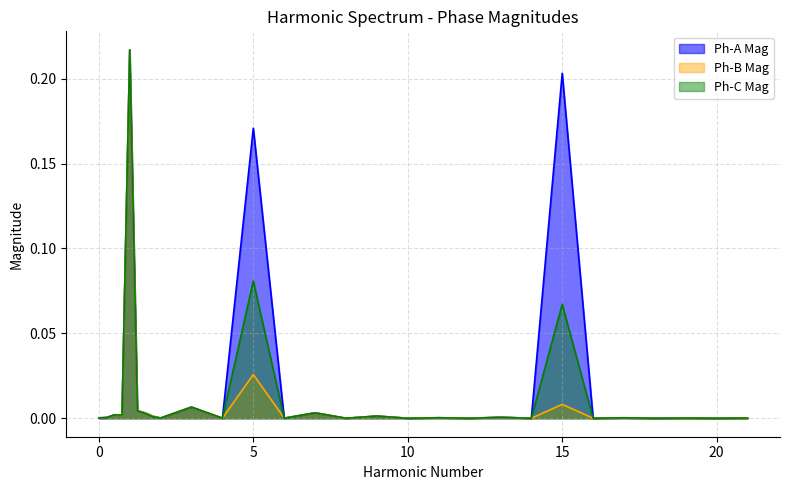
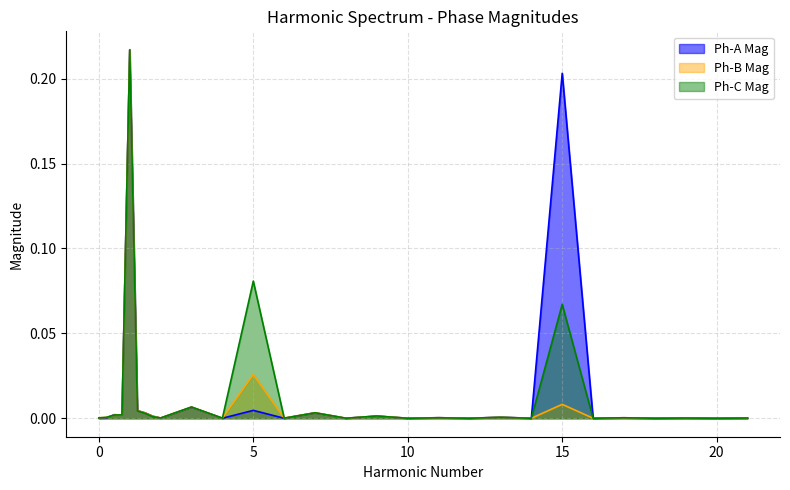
Ph-A Mag, 5: 0.171 -> 0.005
